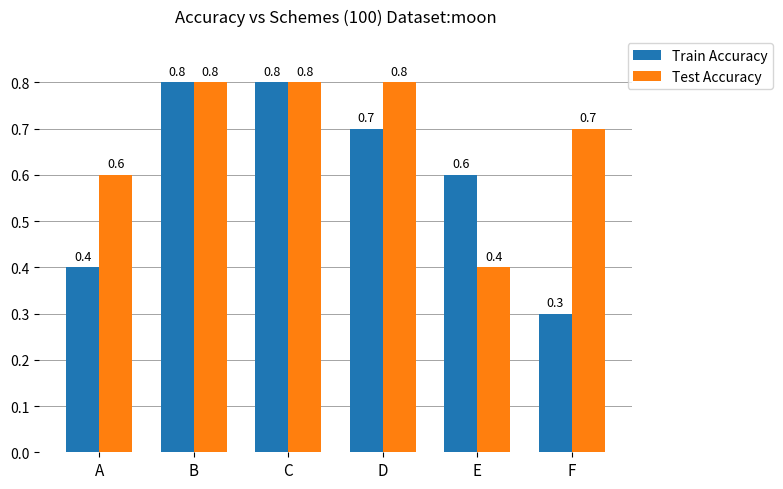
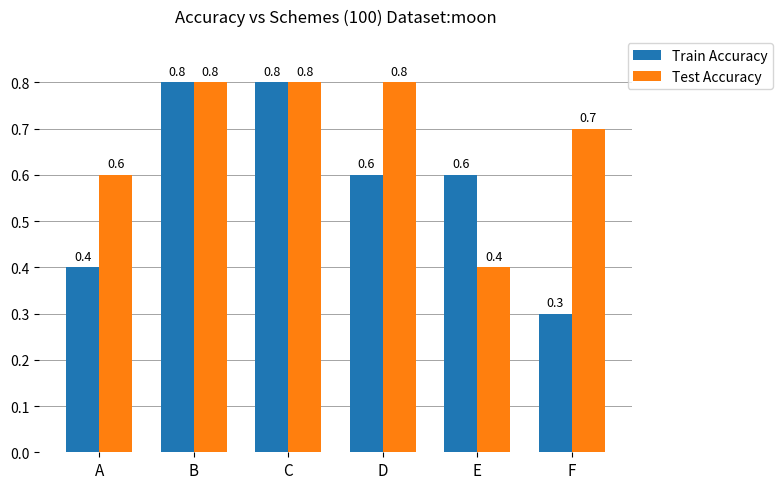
Train Accuracy, D: 0.7 -> 0.6
